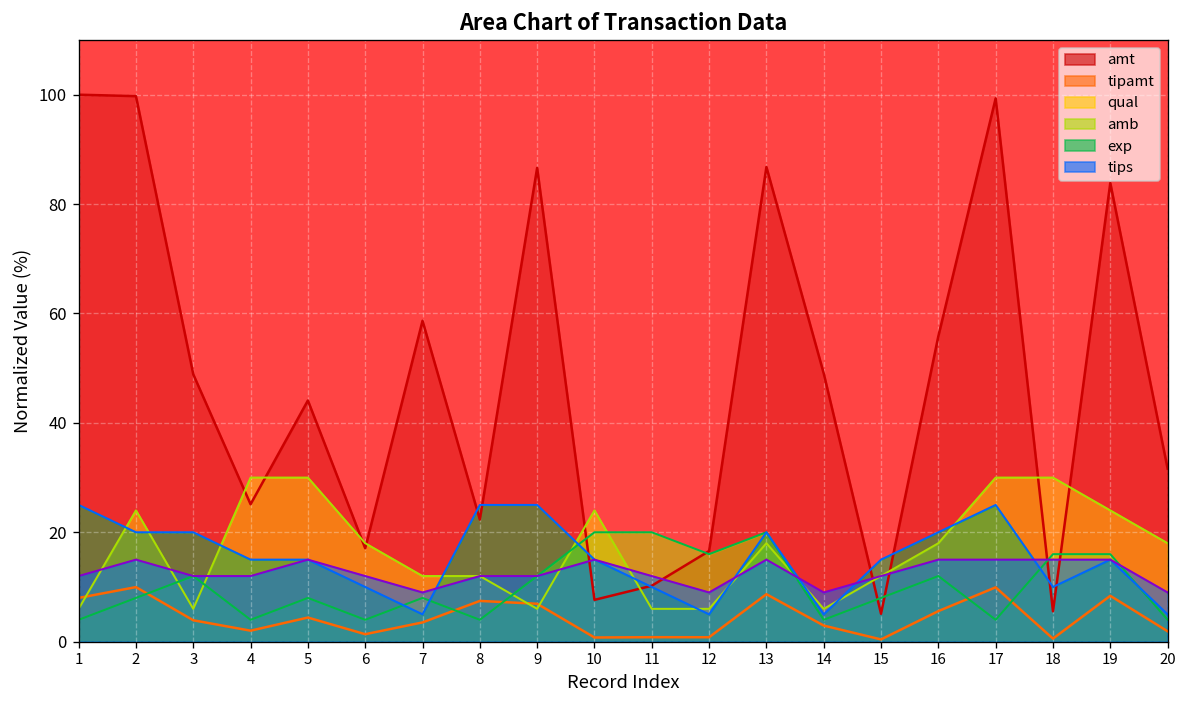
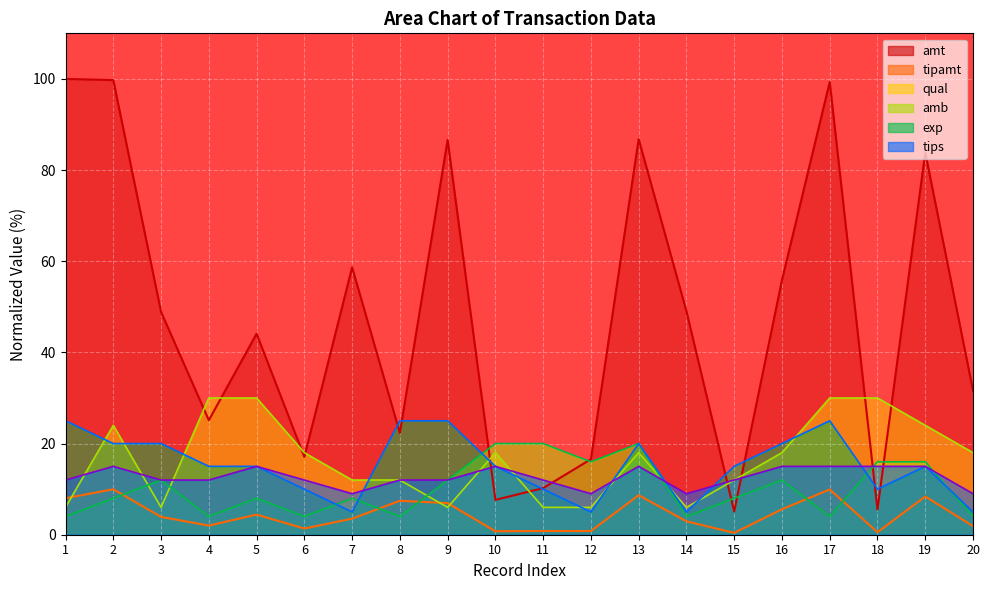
qual, 10: 24 -> 18
